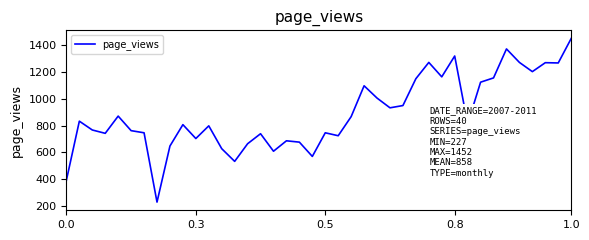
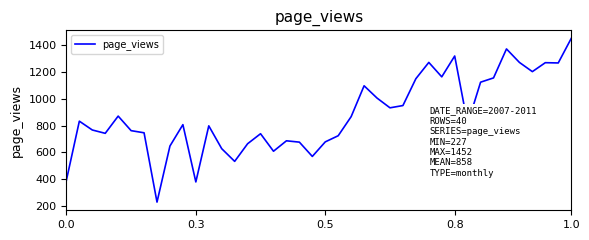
0.3: 700 -> 380
0.5: 750 -> 680
